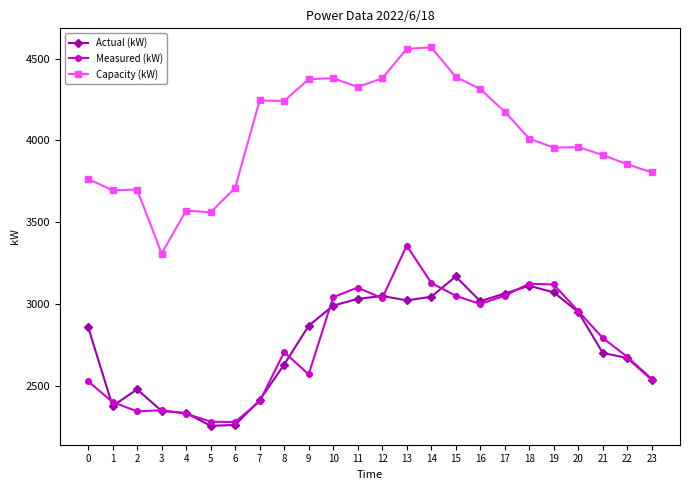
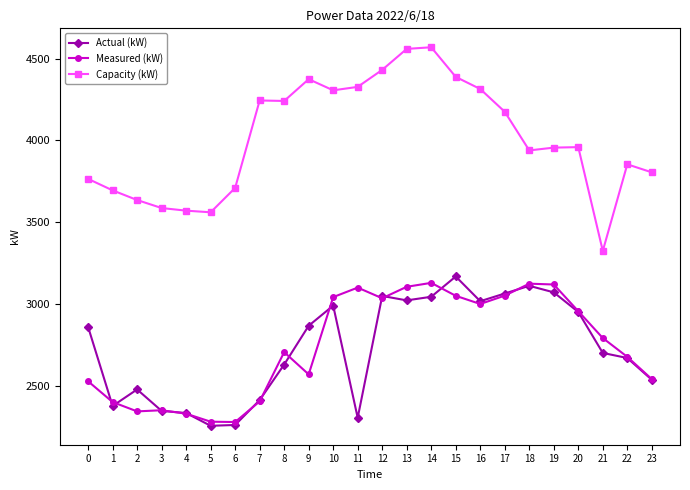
Capacity (kW), 2: 3700 -> 3640
Capacity (kW), 3: 3310 -> 3590
Capacity (kW), 10: 4380 -> 4310
Actual (kW), 11: 3030 -> 2310
Capacity (kW), 12: 4380 -> 4430
Measured (kW), 13: 3360 -> 3110
Capacity (kW), 18: 4010 -> 3940
Capacity (kW), 21: 3910 -> 3330
